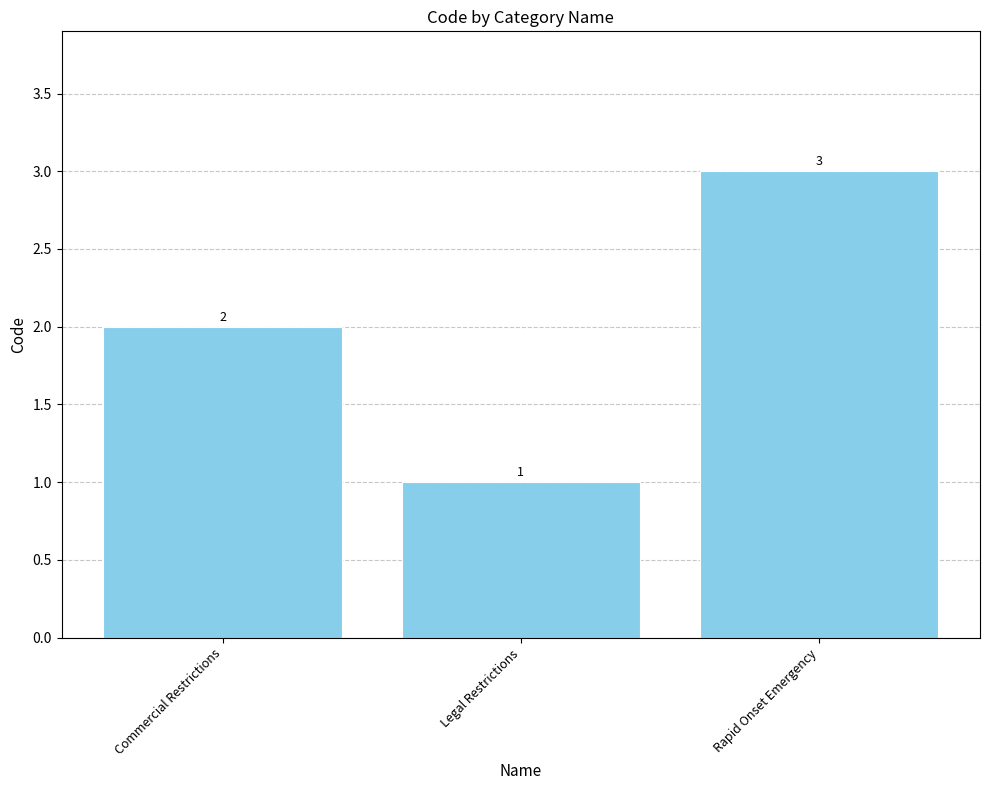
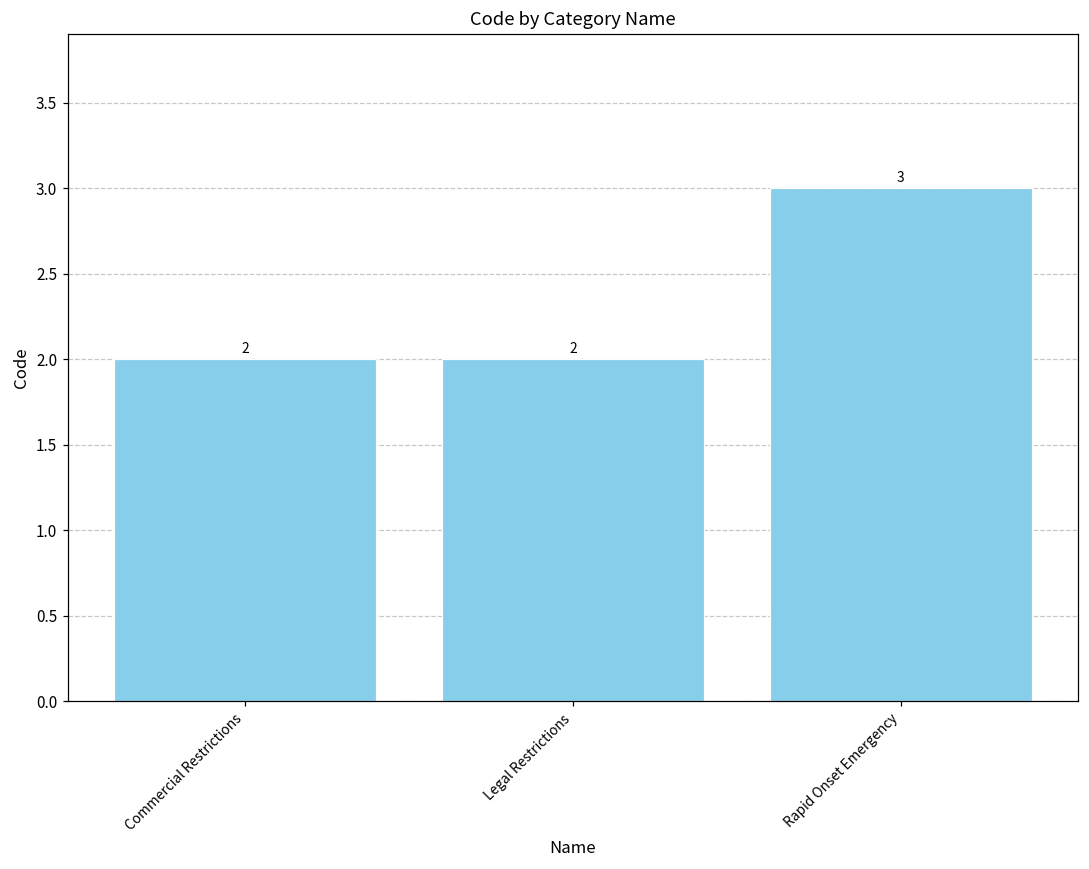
Legal Restrictions: 1 -> 2
